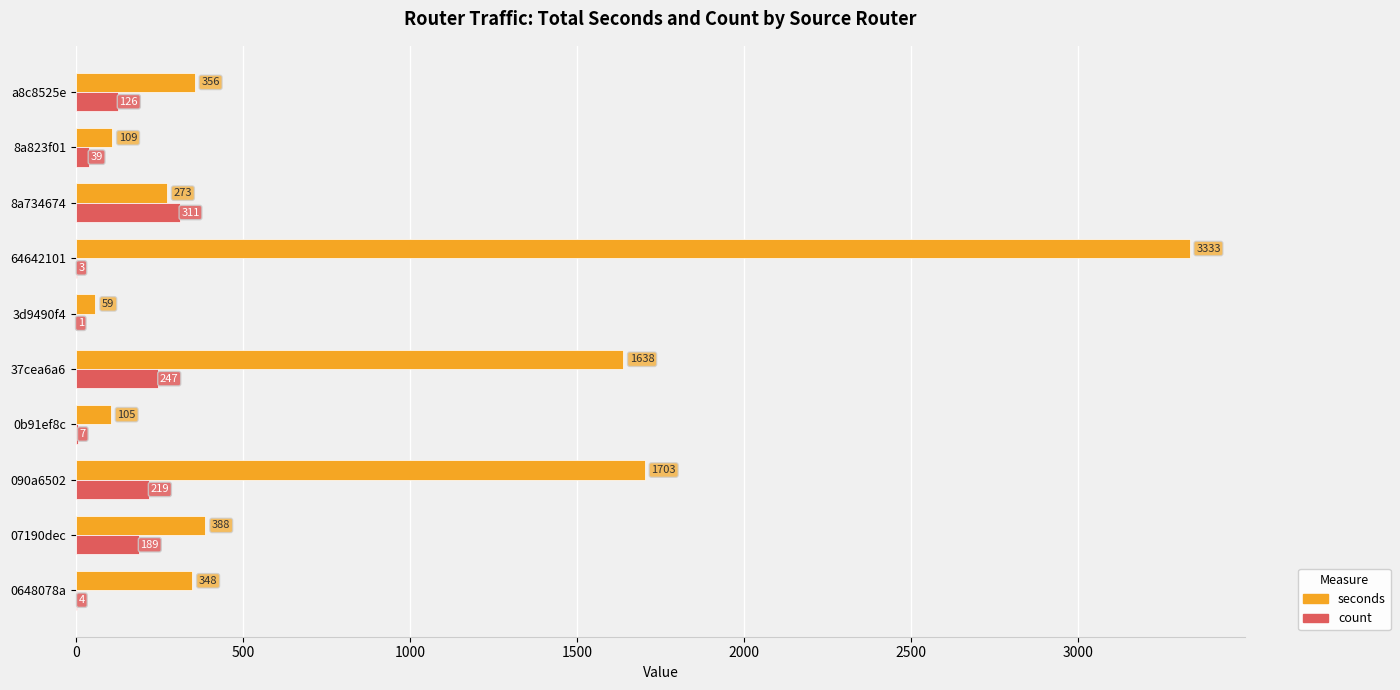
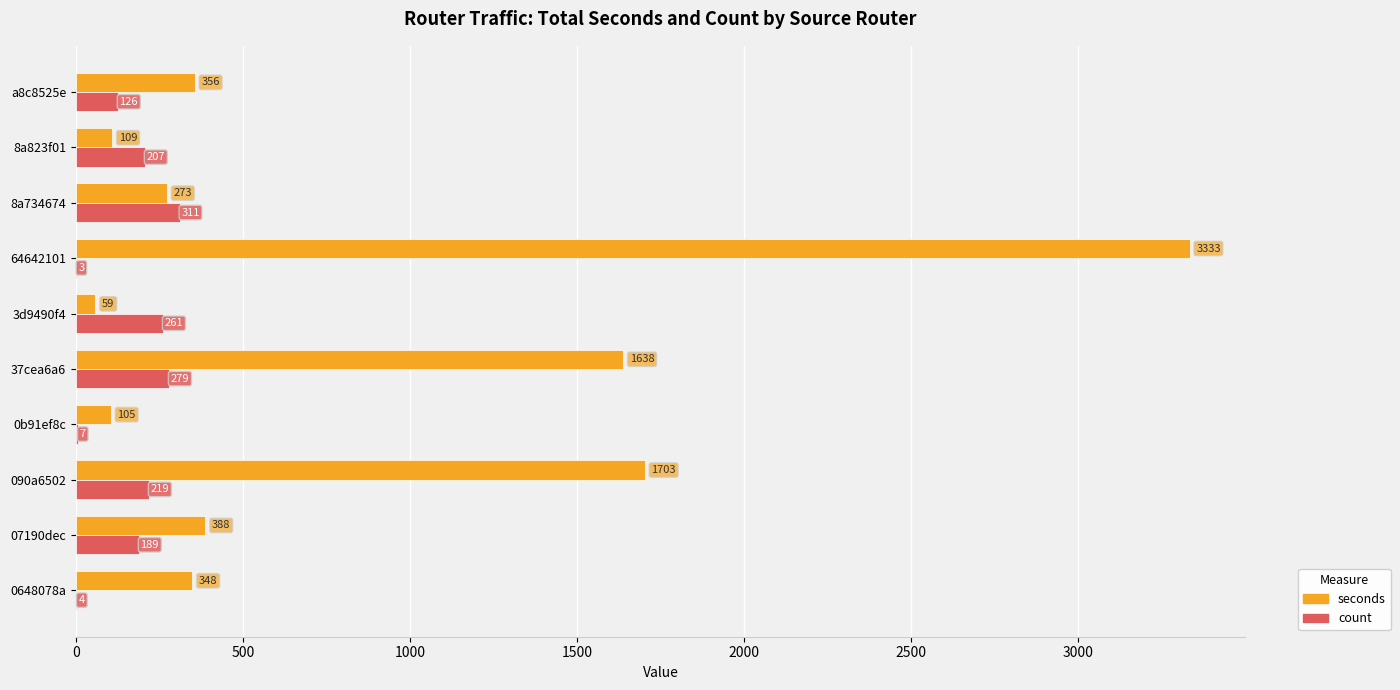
count, 8a823f01: 39 -> 207
count, 3d9490f4: 1 -> 261
count, 37cea6a6: 247 -> 279
